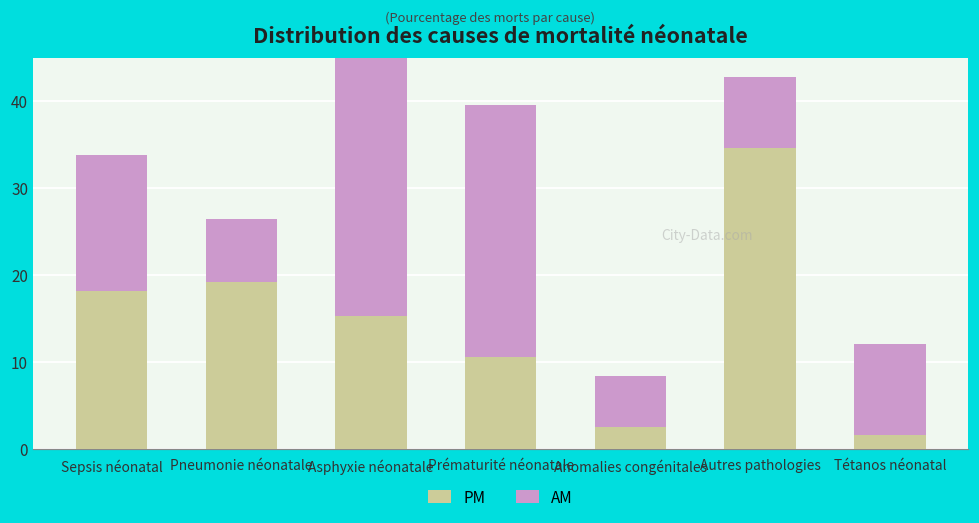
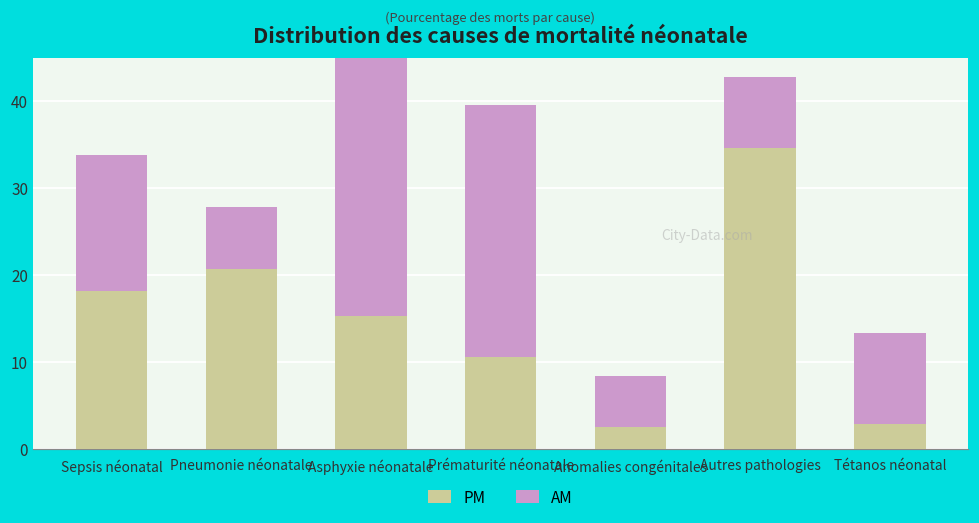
PM, Pneumonie néonatale: 19 -> 21
PM, Tétanos néonatal: 2 -> 3
